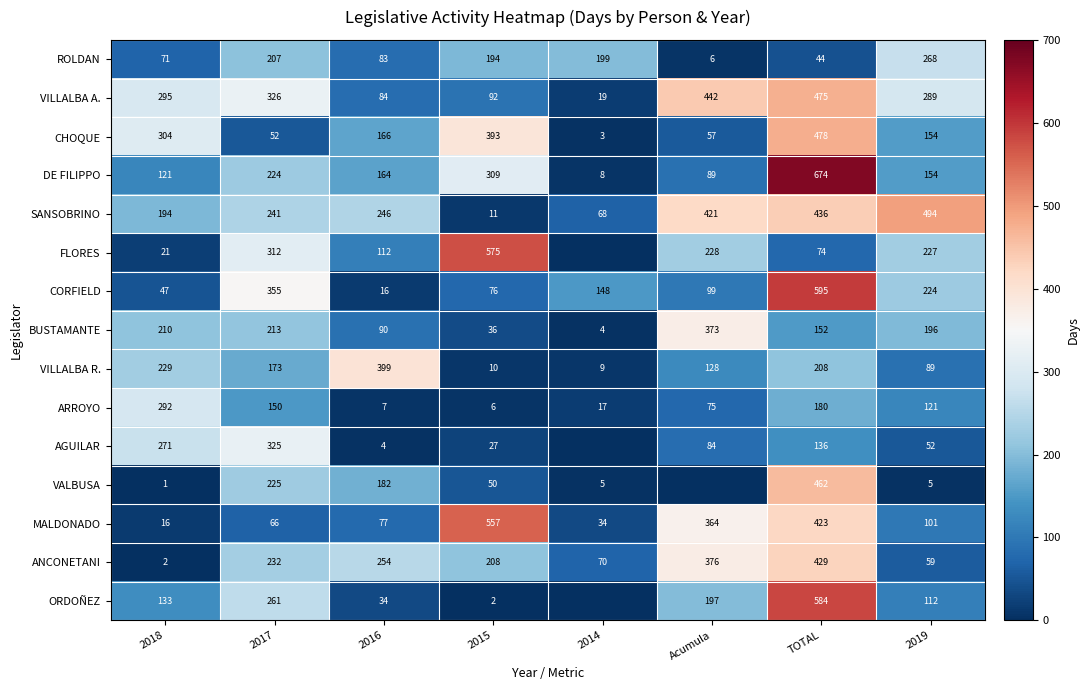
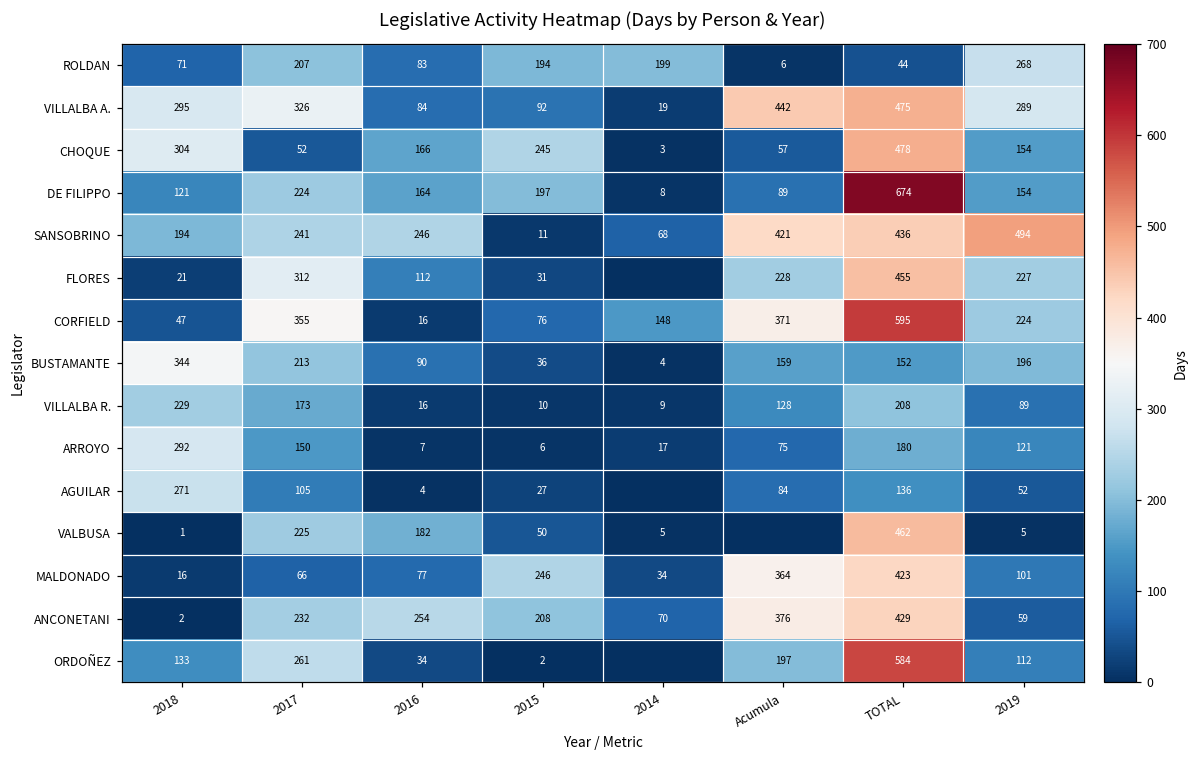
CHOQUE, 2015: 393 -> 245
DE FILIPPO, 2015: 309 -> 197
FLORES, 2015: 575 -> 31
FLORES, TOTAL: 74 -> 455
CORFIELD, Acumula: 99 -> 371
BUSTAMANTE, 2018: 210 -> 344
BUSTAMANTE, Acumula: 373 -> 159
VILLALBA R., 2016: 399 -> 16
AGUILAR, 2017: 325 -> 105
MALDONADO, 2015: 557 -> 246
